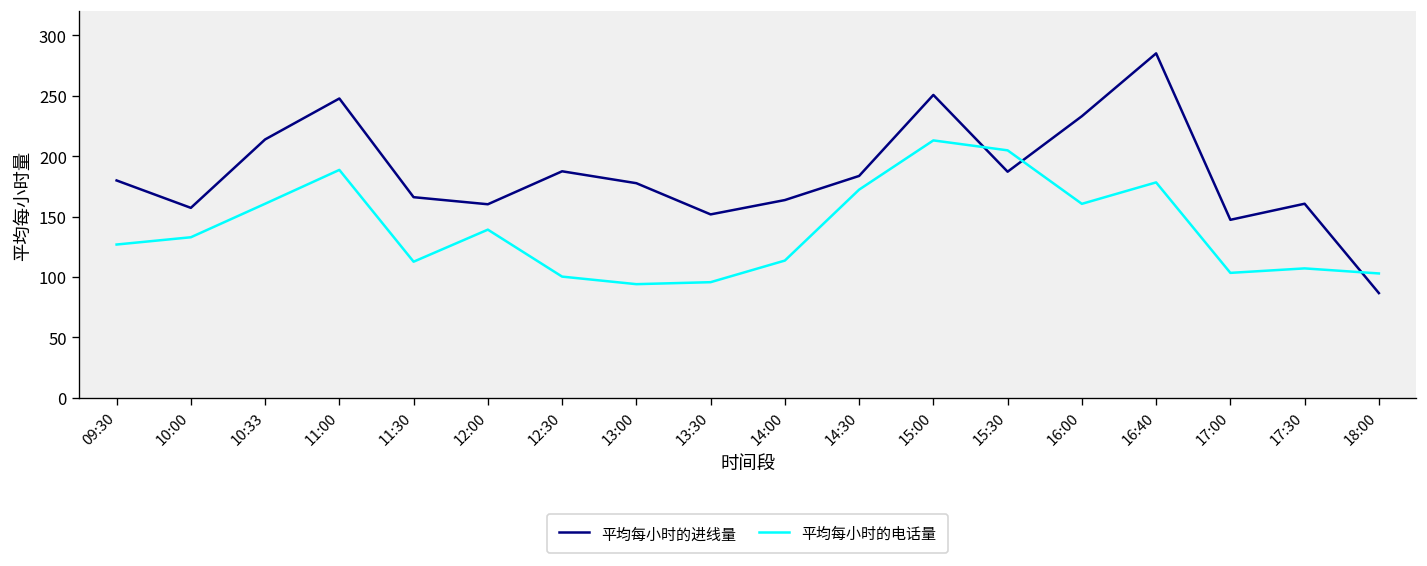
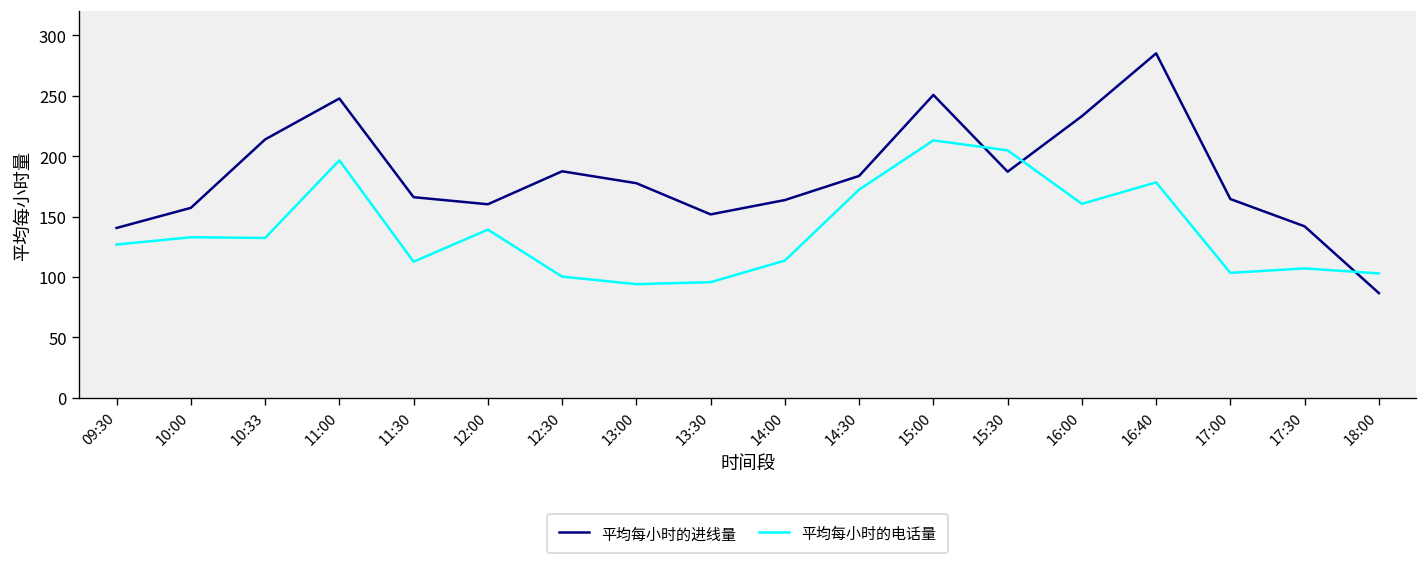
平均每小时的进线量, 09:30: 180 -> 141
平均每小时的电话量, 10:33: 161 -> 132
平均每小时的电话量, 11:00: 189 -> 197
平均每小时的进线量, 17:00: 147 -> 164
平均每小时的进线量, 17:30: 161 -> 142
